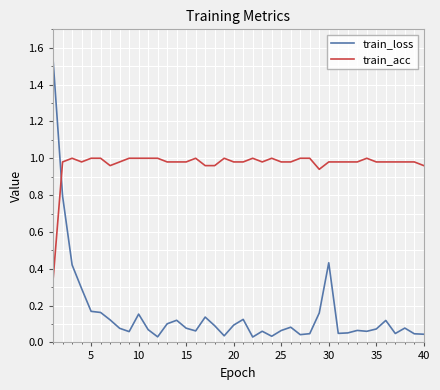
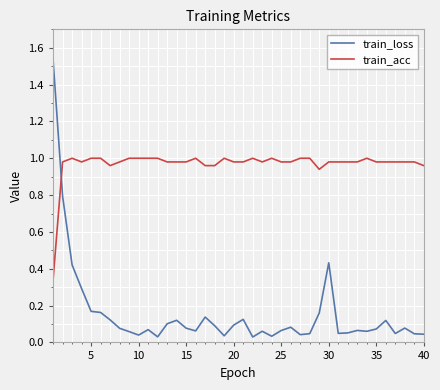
train_loss, 10: 0.15 -> 0.04
